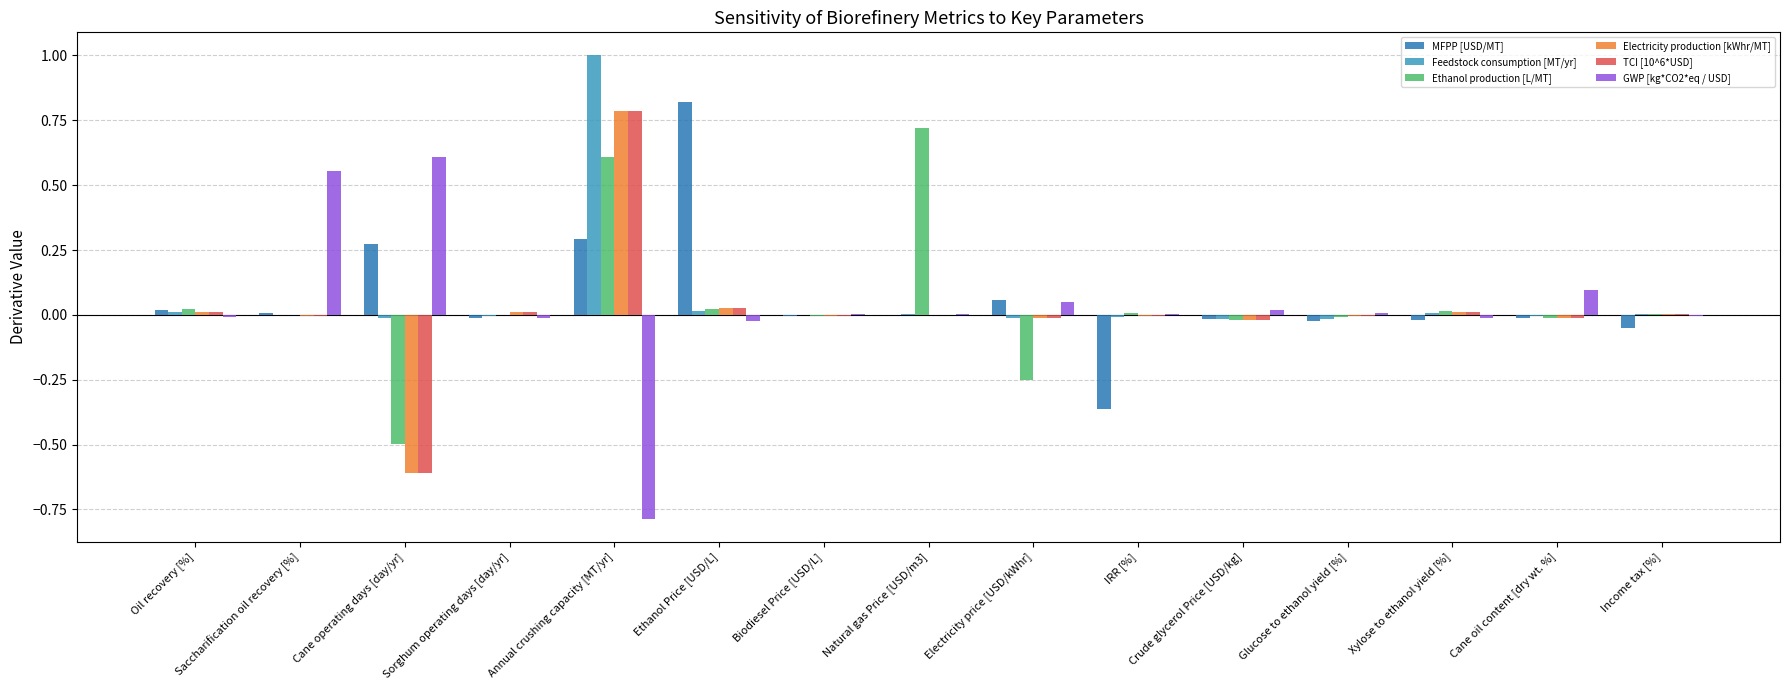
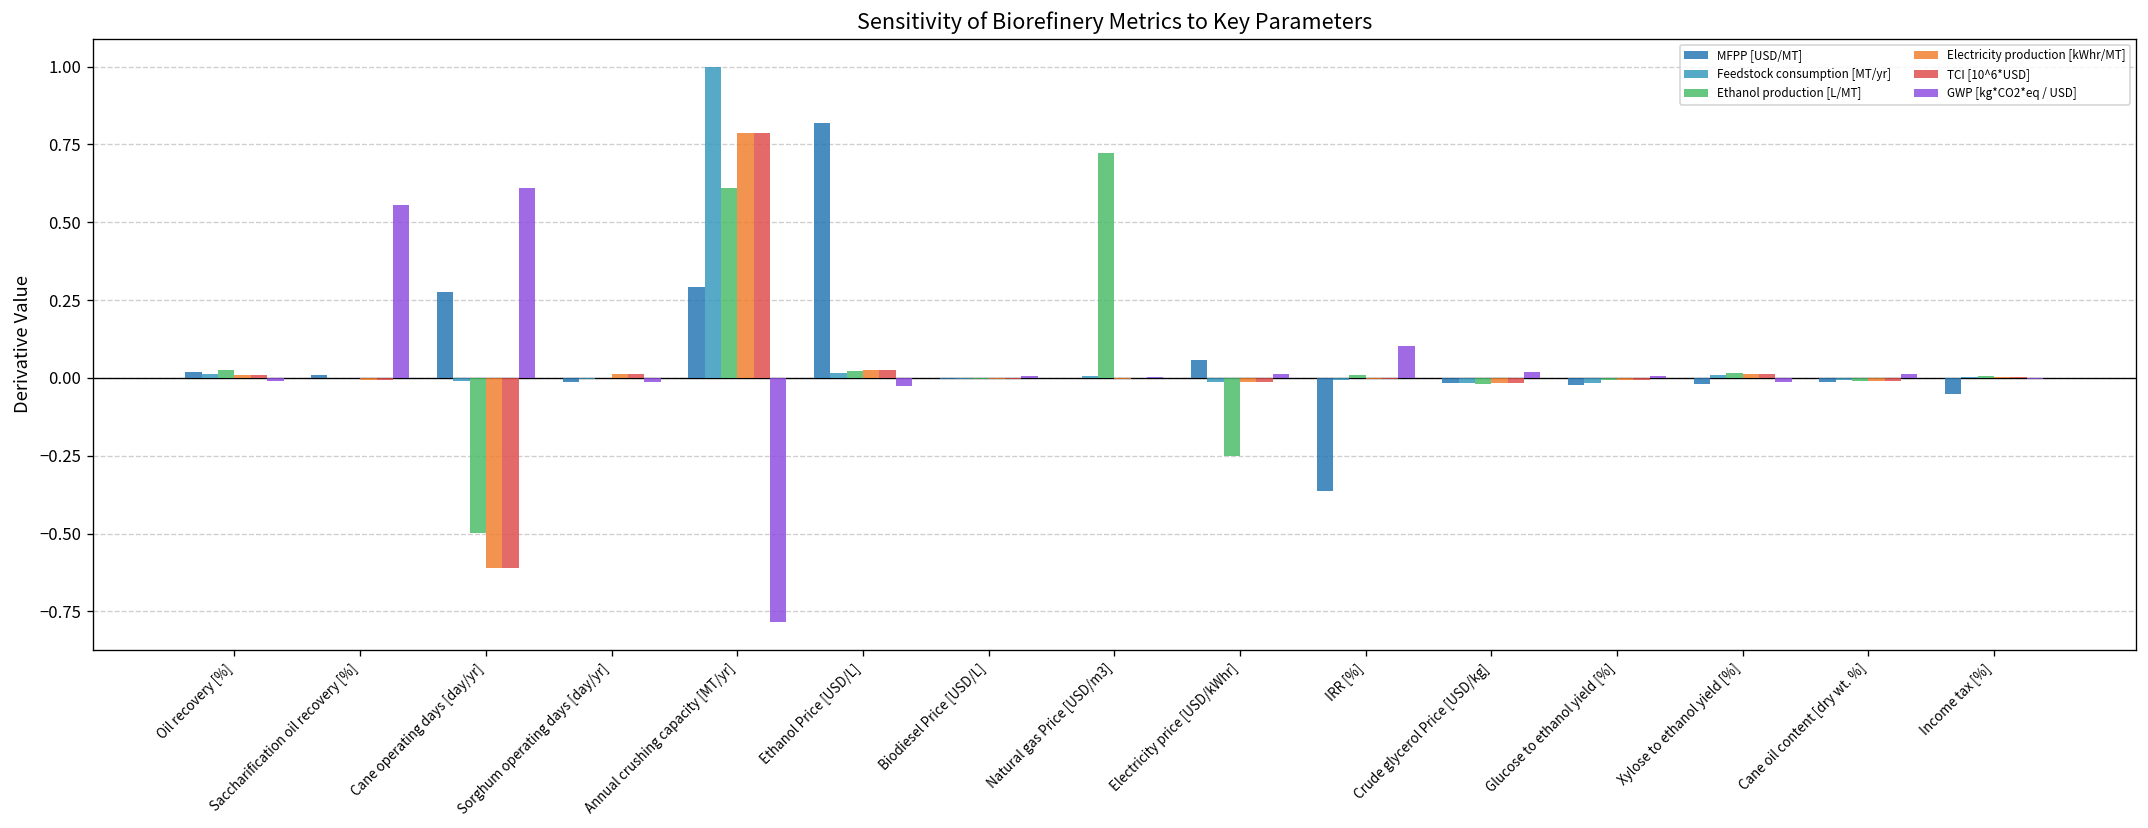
GWP [kg*CO2*eq / USD], Electricity price [USD/kWhr]: 0.05 -> 0.01
GWP [kg*CO2*eq / USD], IRR [%]: 0.00 -> 0.10
GWP [kg*CO2*eq / USD], Cane oil content [dry wt. %]: 0.09 -> 0.01
